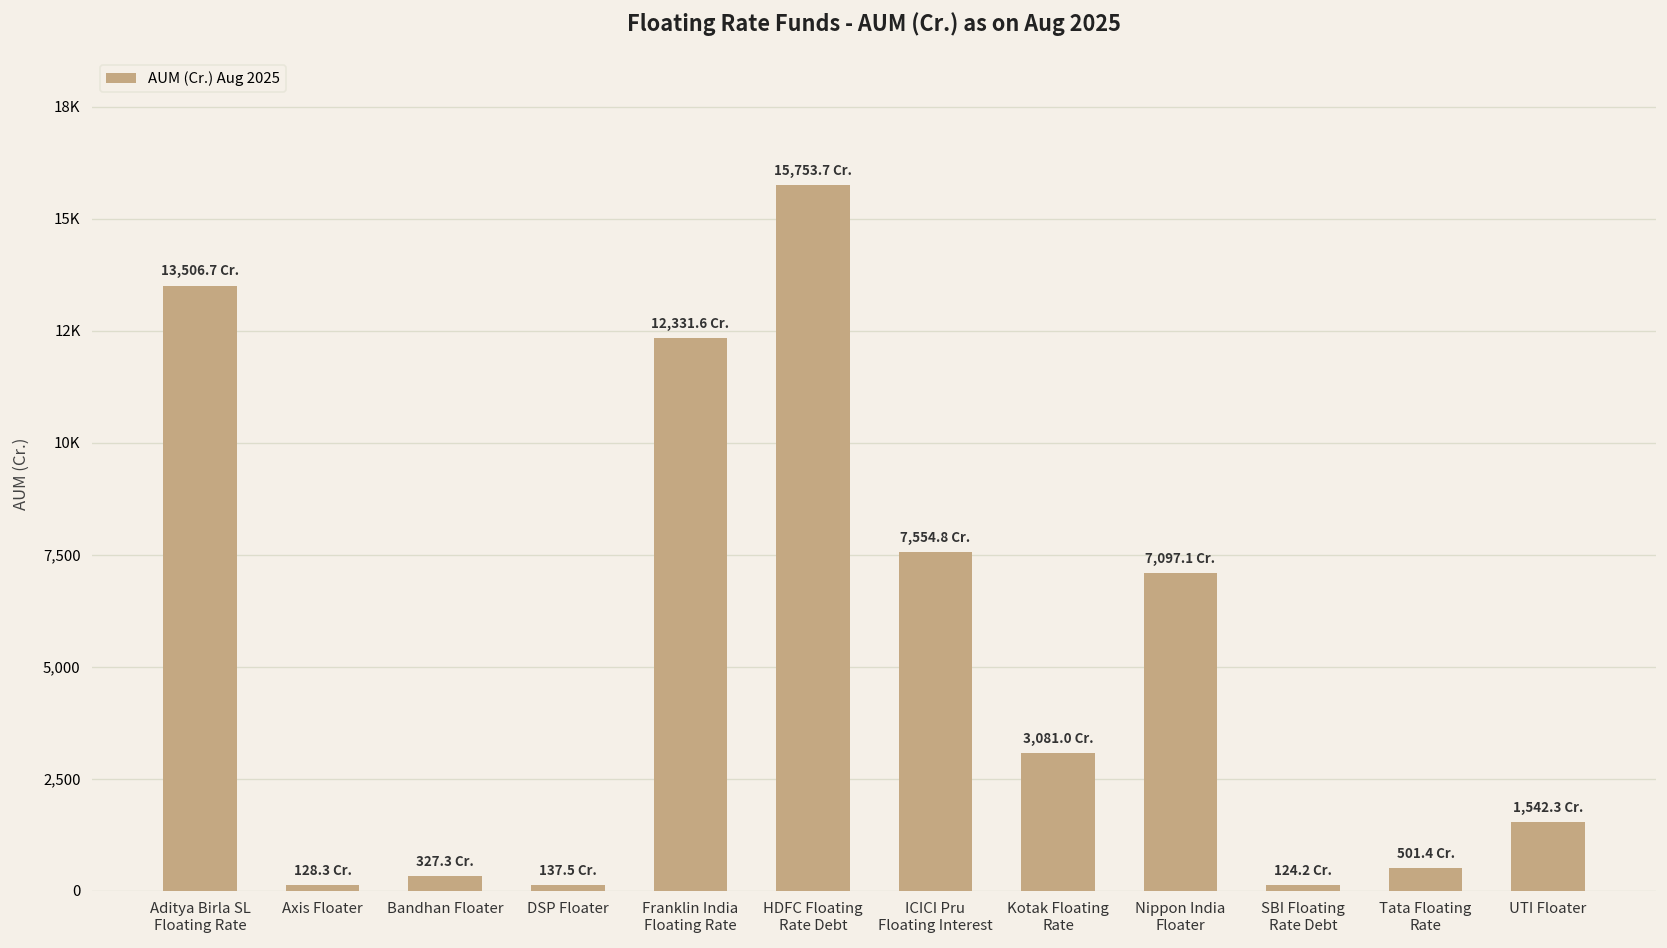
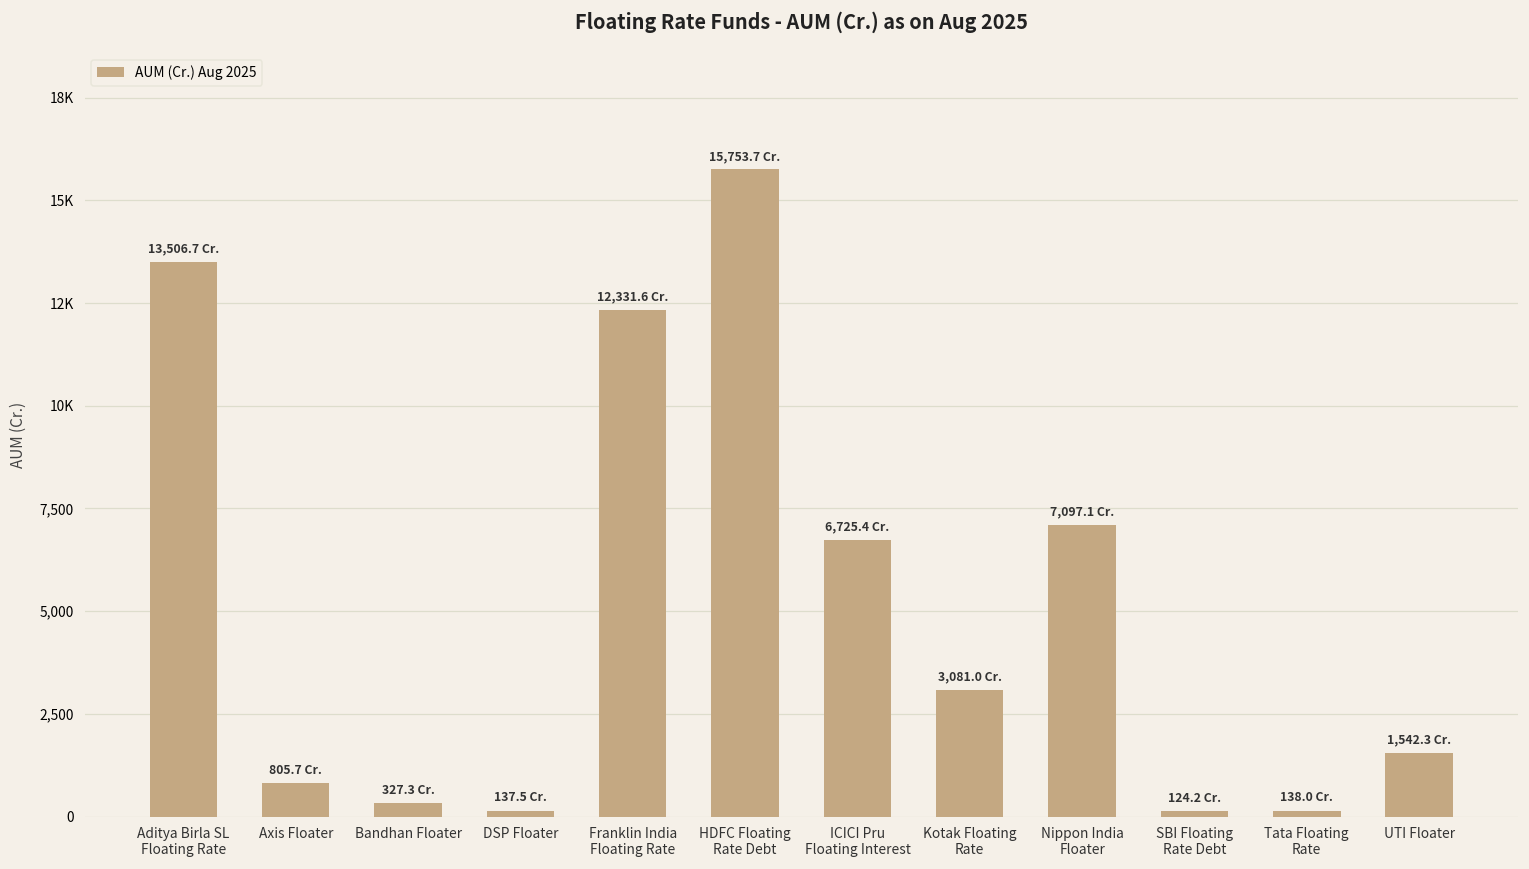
Axis Floater: 128.3 -> 805.7
ICICI Pru Floating Interest: 7,554.8 -> 6,725.4
Tata Floating Rate: 501.4 -> 138.0
